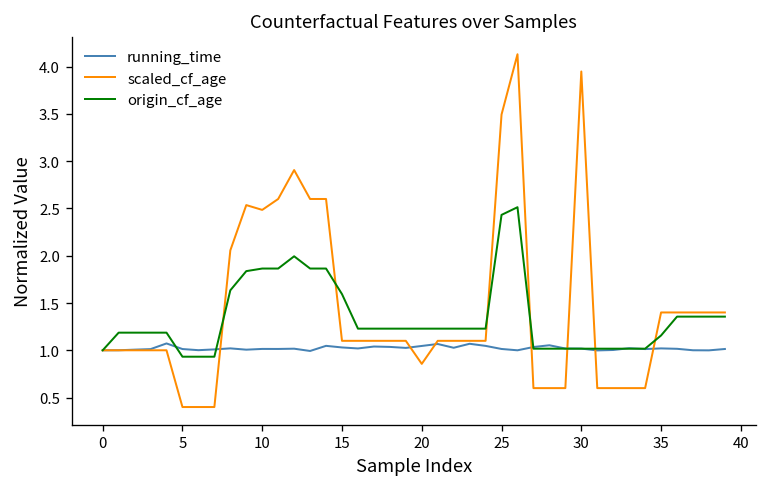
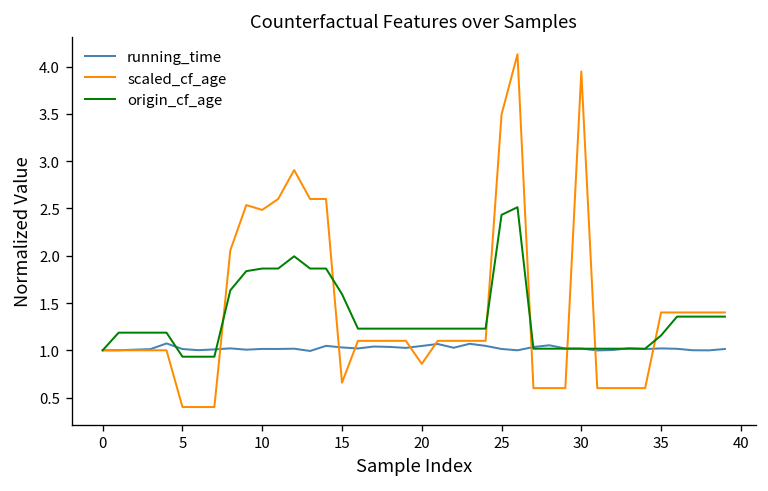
scaled_cf_age, 15: 1.1 -> 0.7
